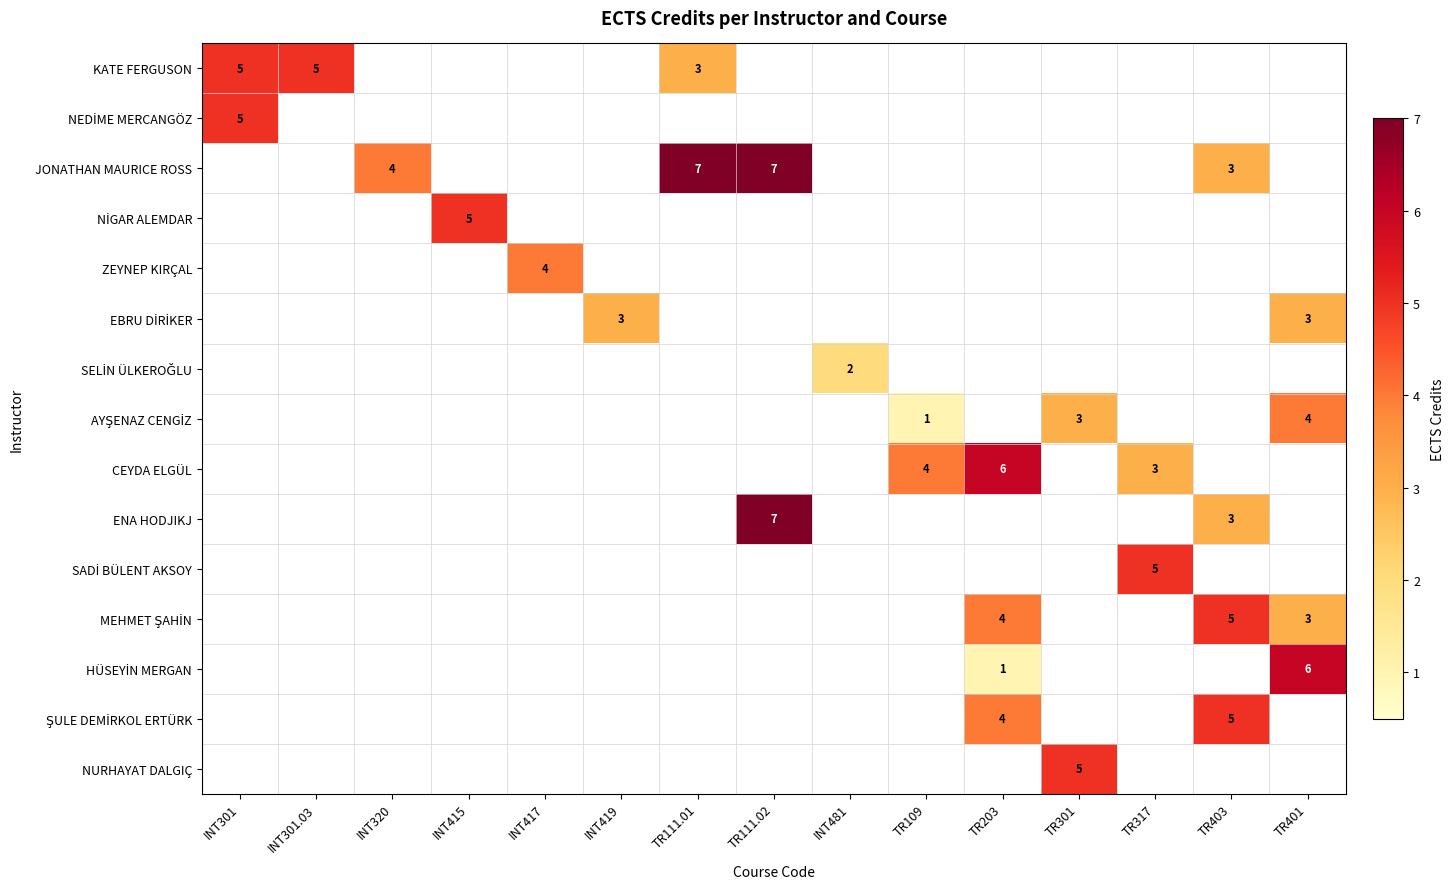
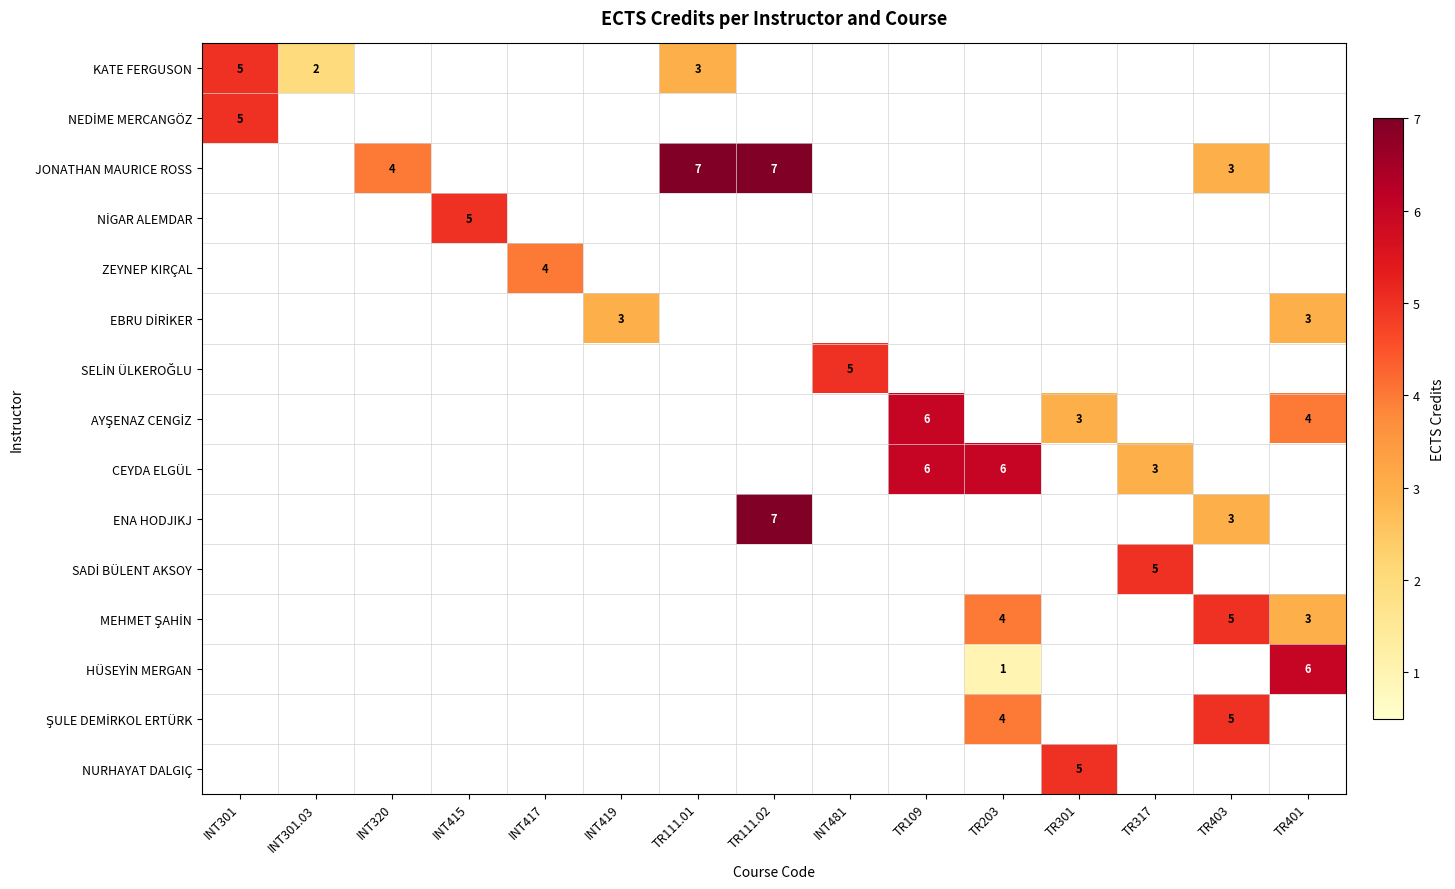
KATE FERGUSON, INT301.03: 5 -> 2
SELİN ÜLKEROĞLU, INT481: 2 -> 5
AYŞENAZ CENGİZ, TR109: 1 -> 6
CEYDA ELGÜL, TR109: 4 -> 6
